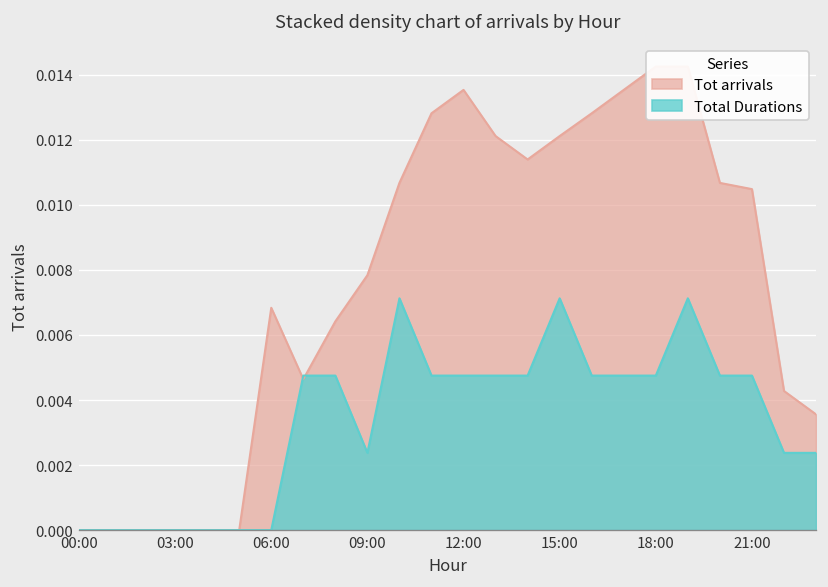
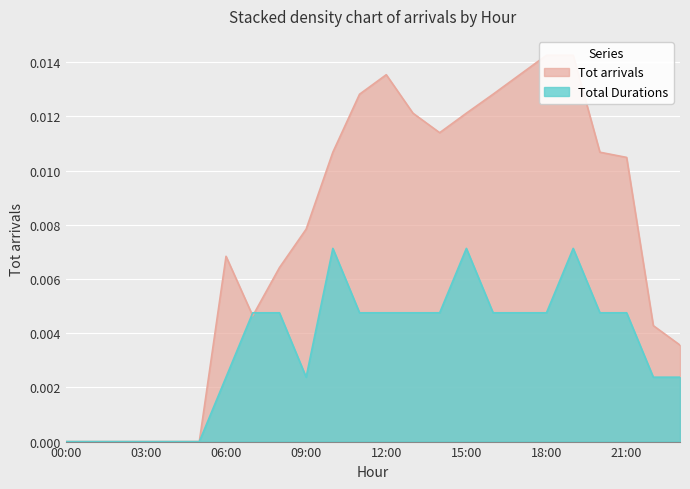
Total Durations, 06:00: 0.0000 -> 0.0024
